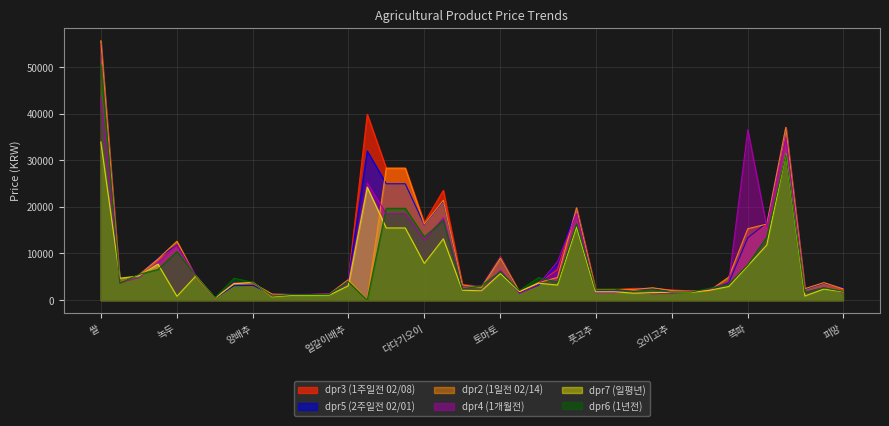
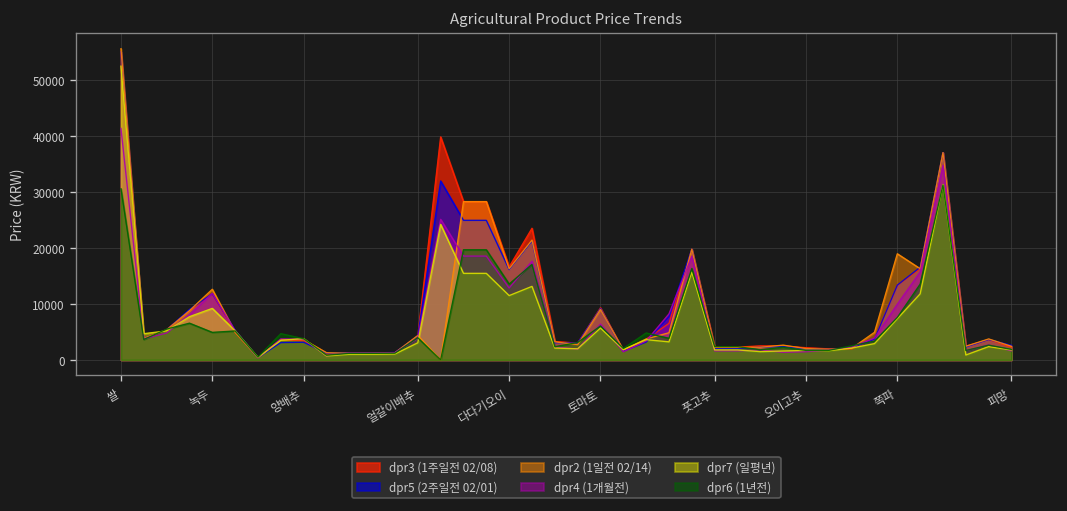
dpr4 (1개월전), 쌀: 43000 -> 41000
dpr7 (일평년), 쌀: 34000 -> 53000
dpr6 (1년전), 쌀: 51000 -> 31000
dpr7 (일평년), 녹두: 1000 -> 9000
dpr6 (1년전), 녹두: 10000 -> 5000
dpr7 (일평년), 다다기오이: 8000 -> 12000
dpr2 (1일전 02/14), 쪽파: 15000 -> 19000
dpr4 (1개월전), 쪽파: 37000 -> 10000
